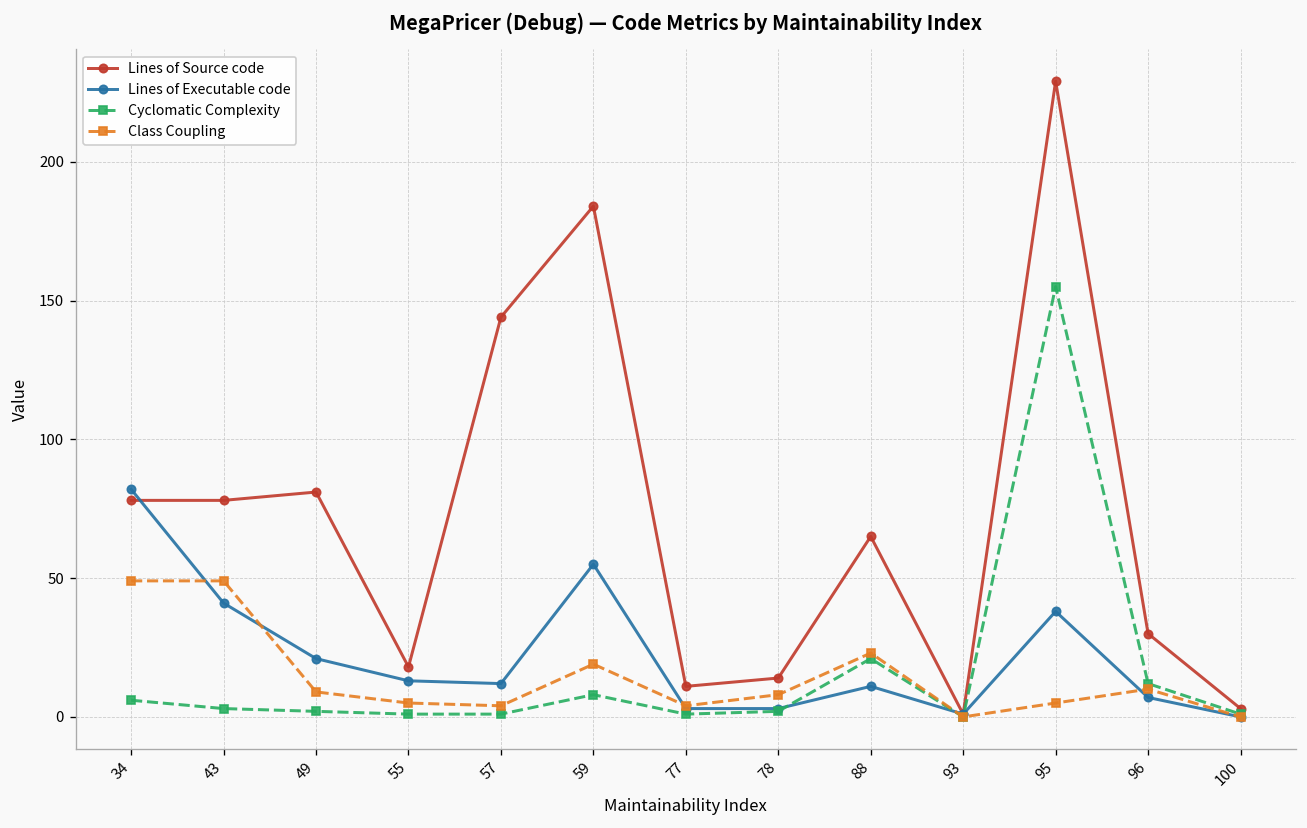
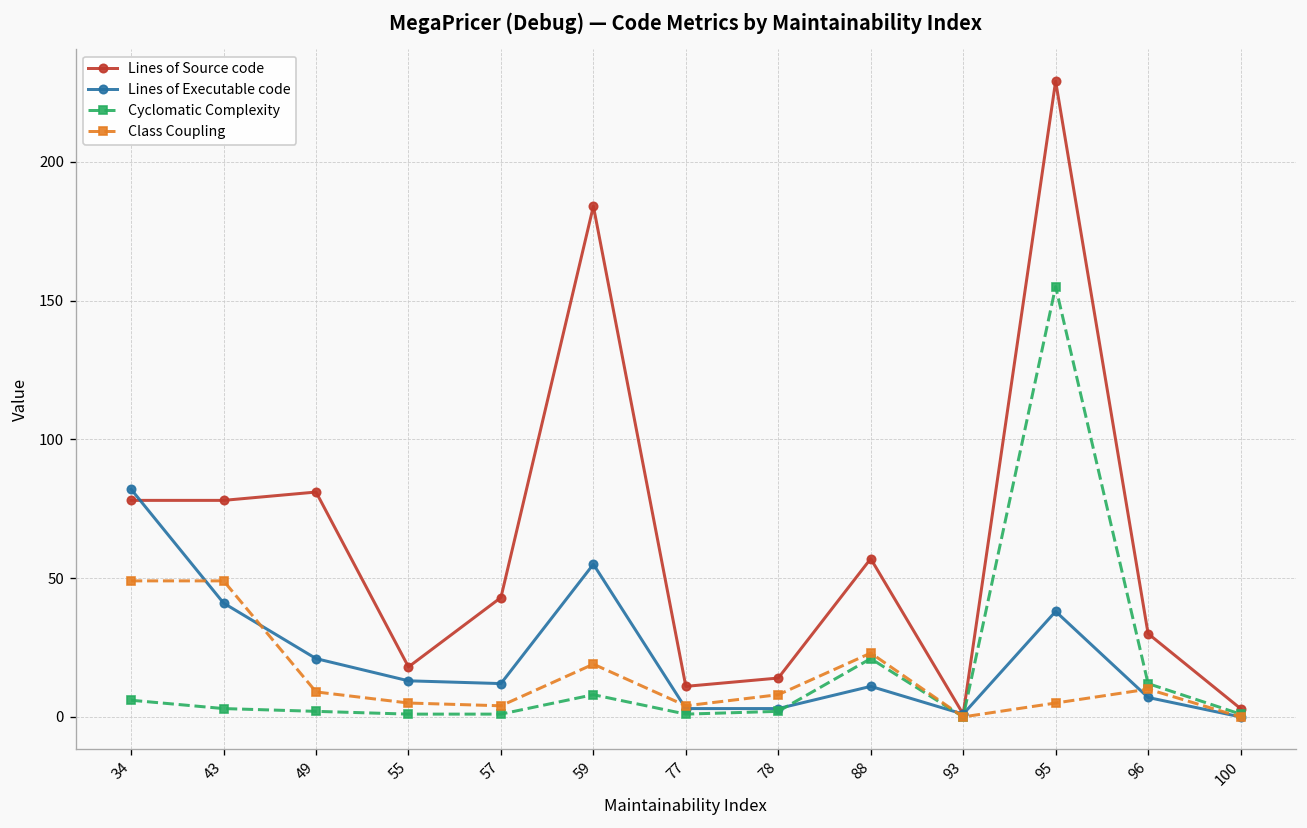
Lines of Source code, 57: 144 -> 43
Lines of Source code, 88: 65 -> 57
